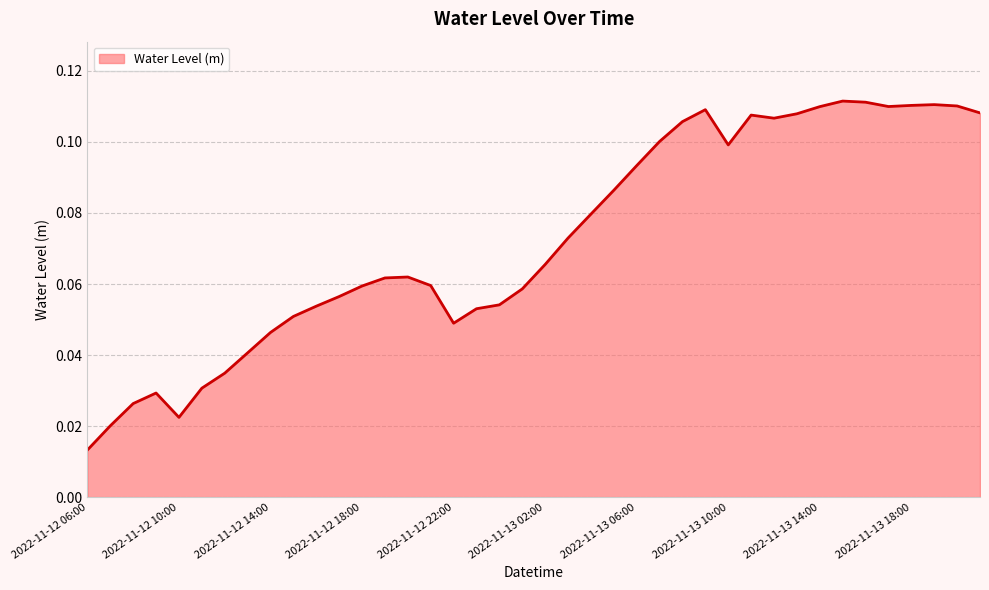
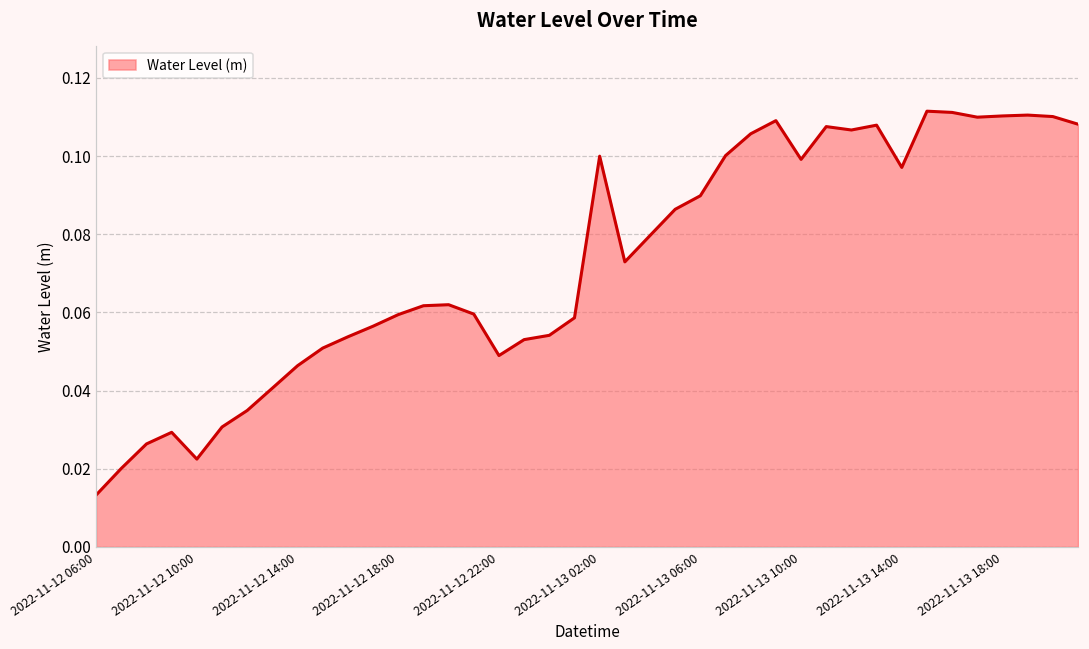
2022-11-13 02:00: 0.066 -> 0.100
2022-11-13 06:00: 0.093 -> 0.090
2022-11-13 14:00: 0.110 -> 0.097
